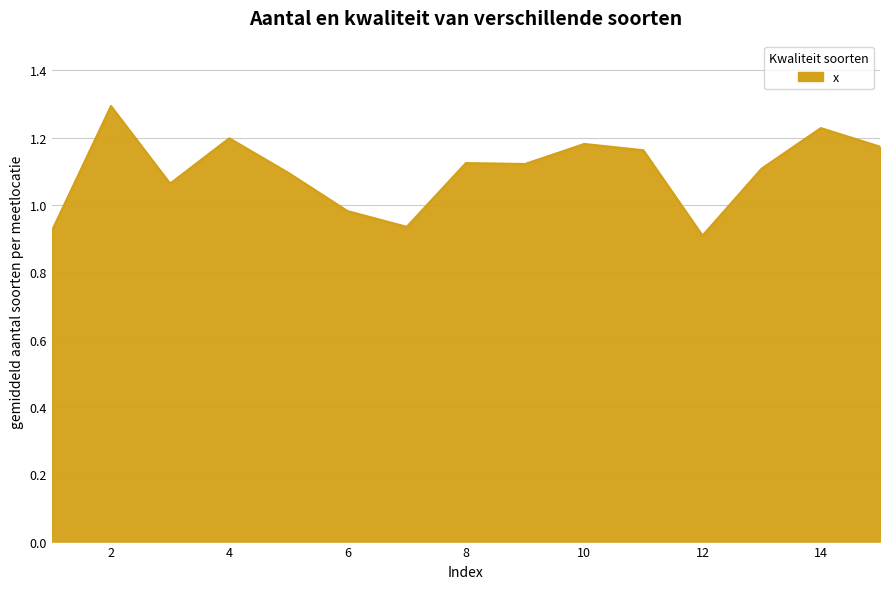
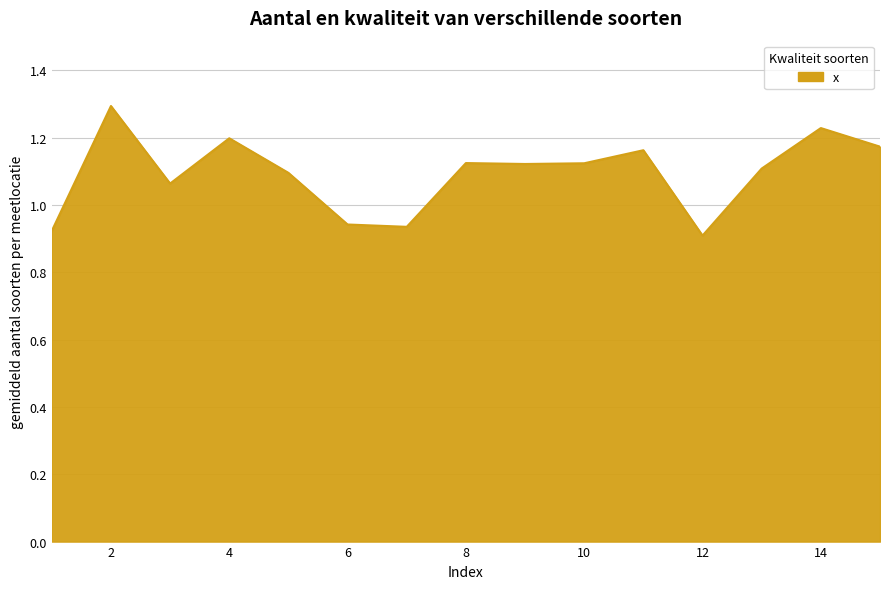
6: 0.98 -> 0.94
10: 1.18 -> 1.12
